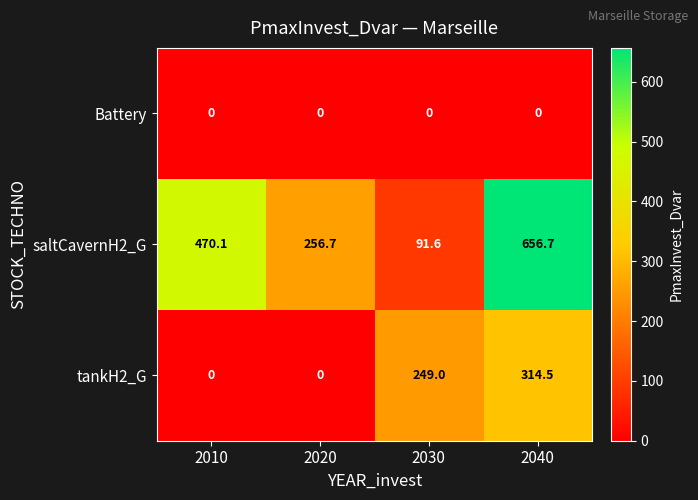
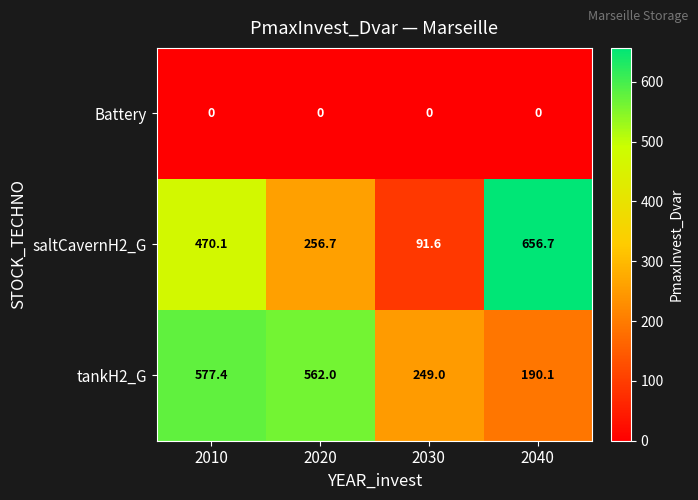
tankH2_G, 2010: 0 -> 577.4
tankH2_G, 2020: 0 -> 562.0
tankH2_G, 2040: 314.5 -> 190.1
